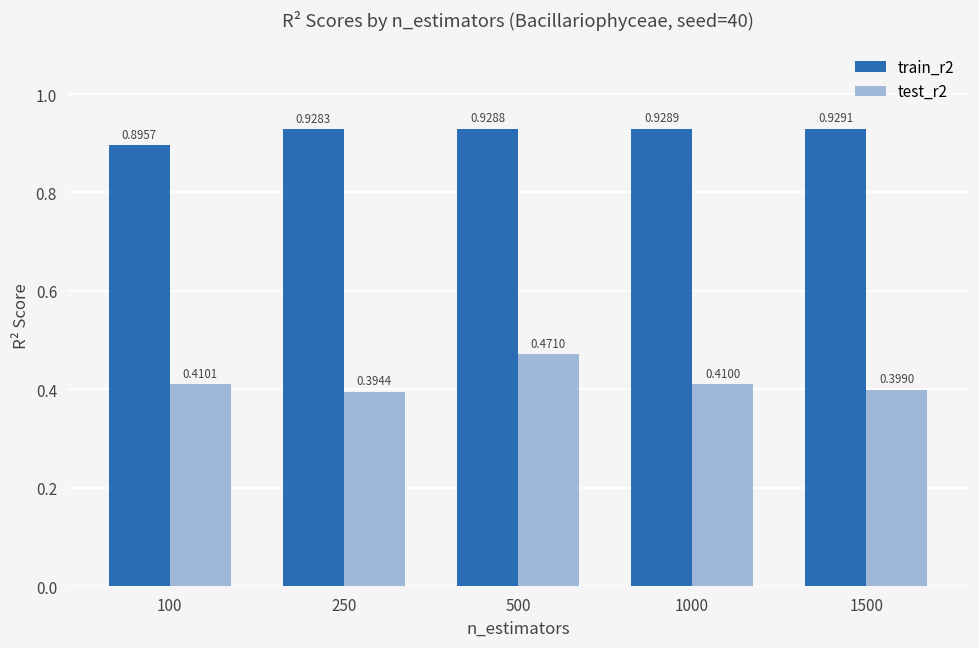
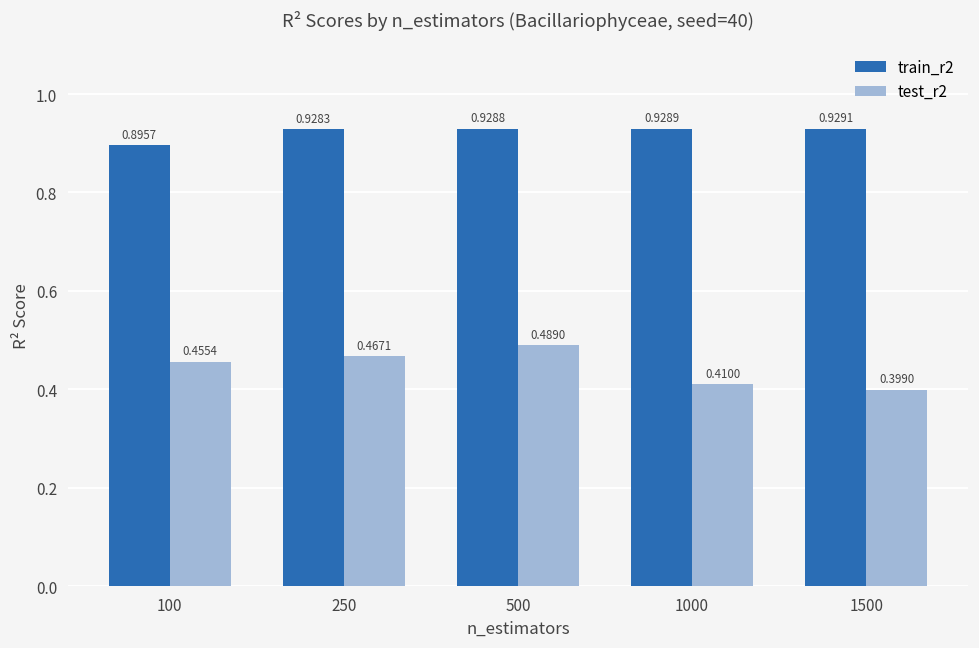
test_r2, 100: 0.4101 -> 0.4554
test_r2, 250: 0.3944 -> 0.4671
test_r2, 500: 0.4710 -> 0.4890
